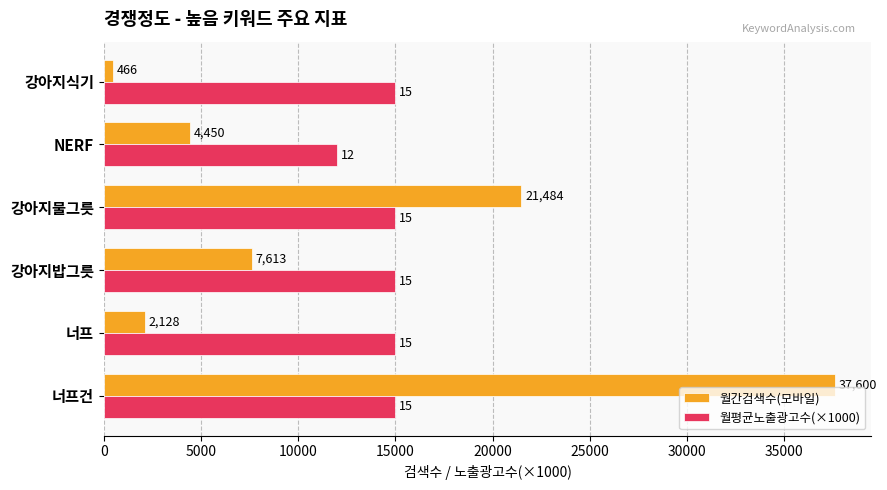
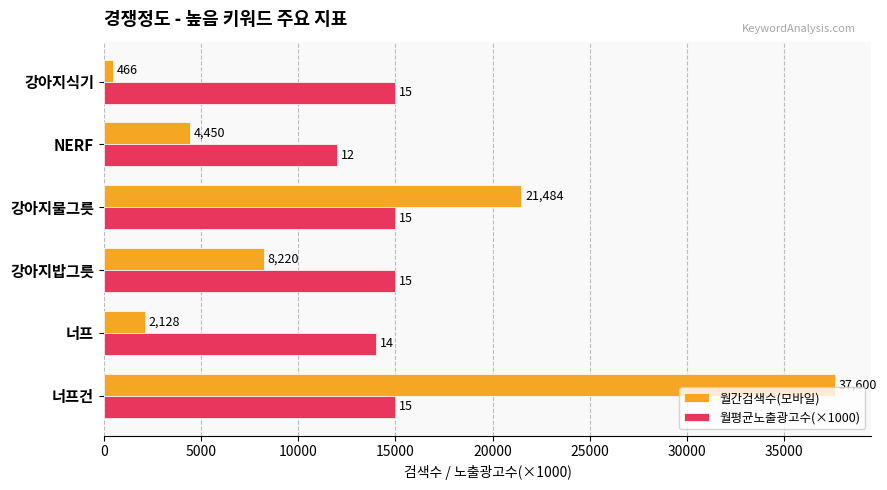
월간검색수(모바일), 강아지밥그릇: 7,613 -> 8,220
월평균노출광고수(×1000), 너프: 15 -> 14
